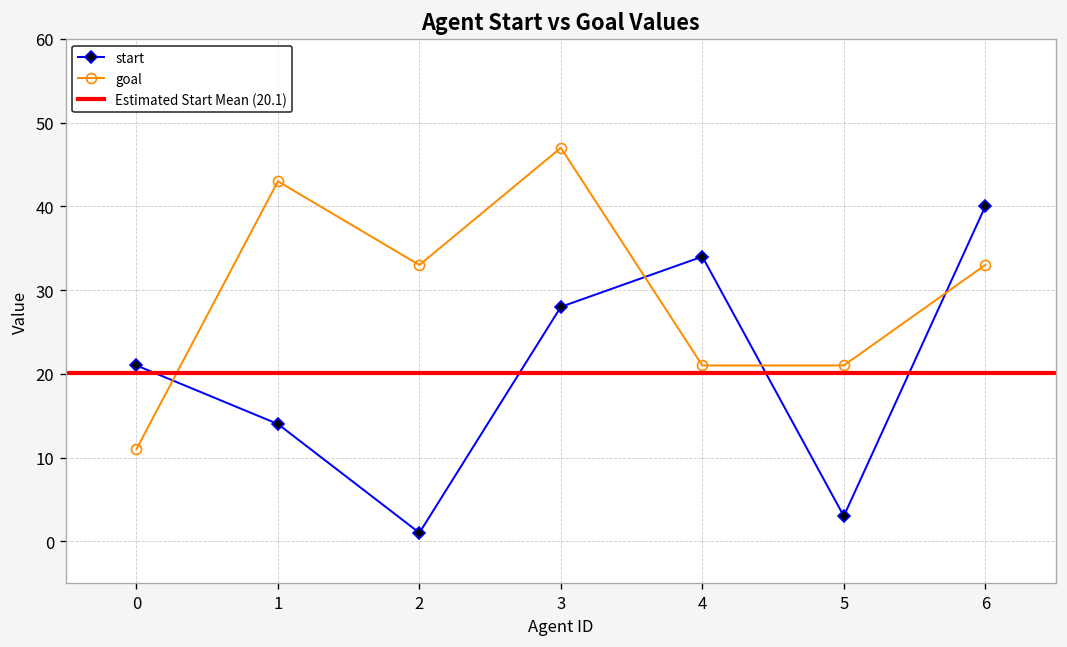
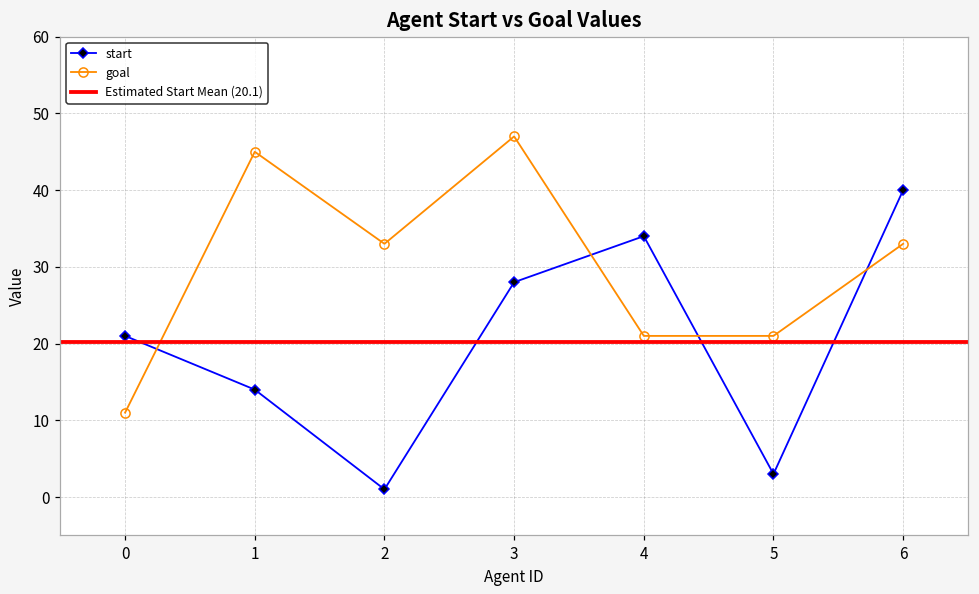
goal, 1: 43 -> 45
